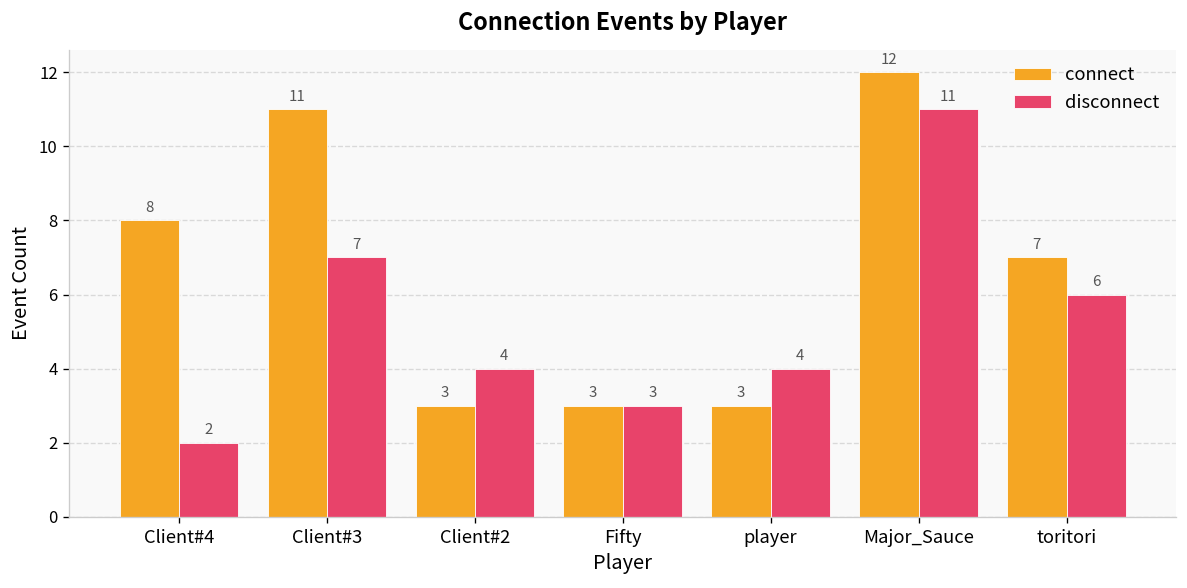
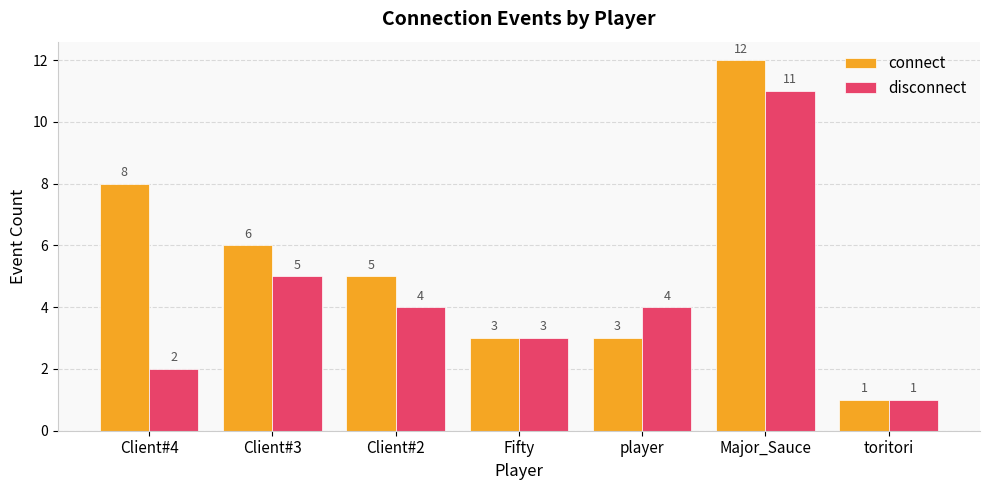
connect, Client#3: 11 -> 6
disconnect, Client#3: 7 -> 5
connect, Client#2: 3 -> 5
connect, toritori: 7 -> 1
disconnect, toritori: 6 -> 1
